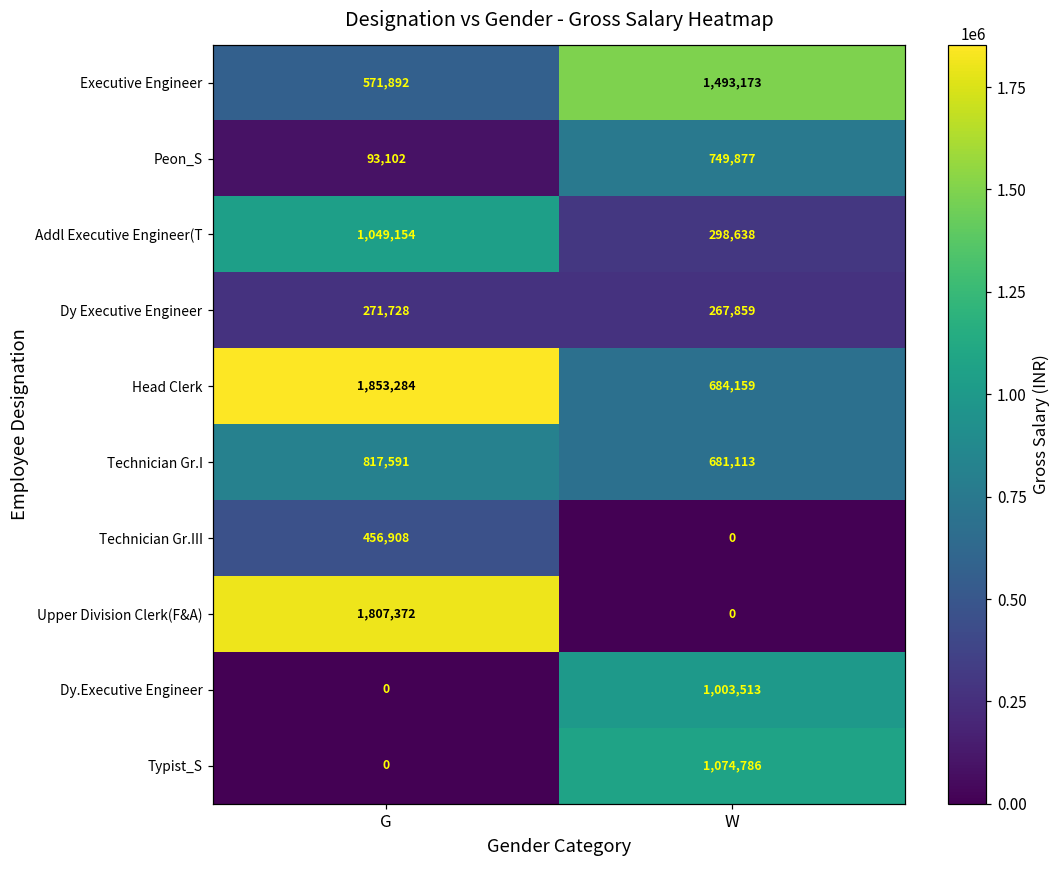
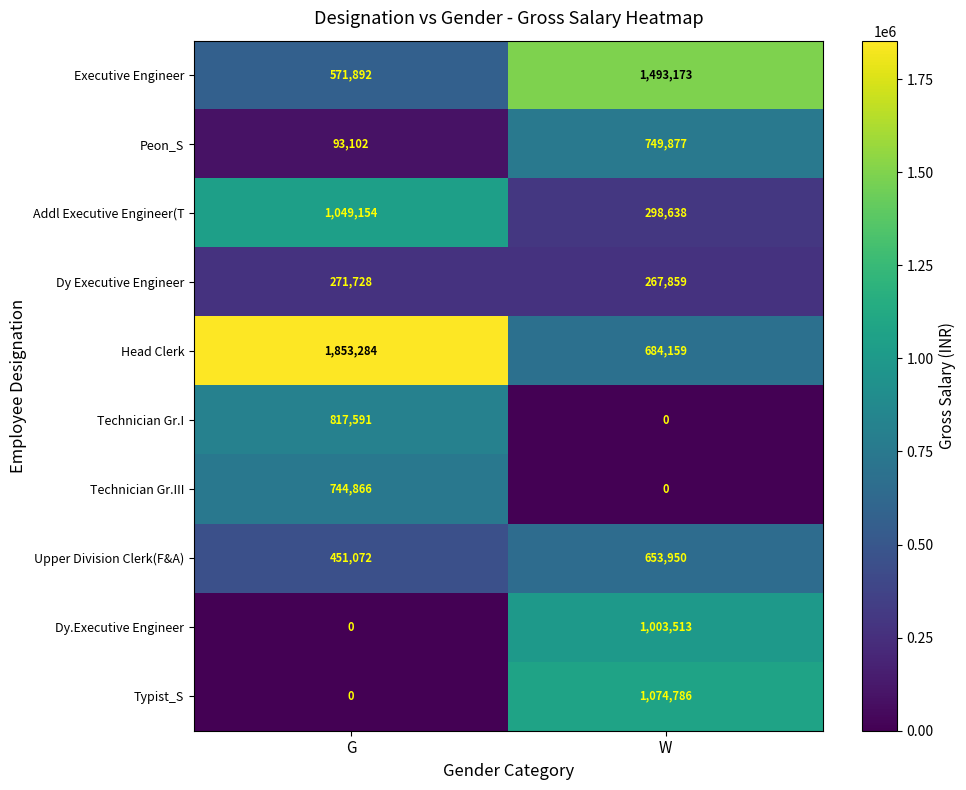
Technician Gr.I, W: 681,113 -> 0
Technician Gr.III, G: 456,908 -> 744,866
Upper Division Clerk(F&A), G: 1,807,372 -> 451,072
Upper Division Clerk(F&A), W: 0 -> 653,950
